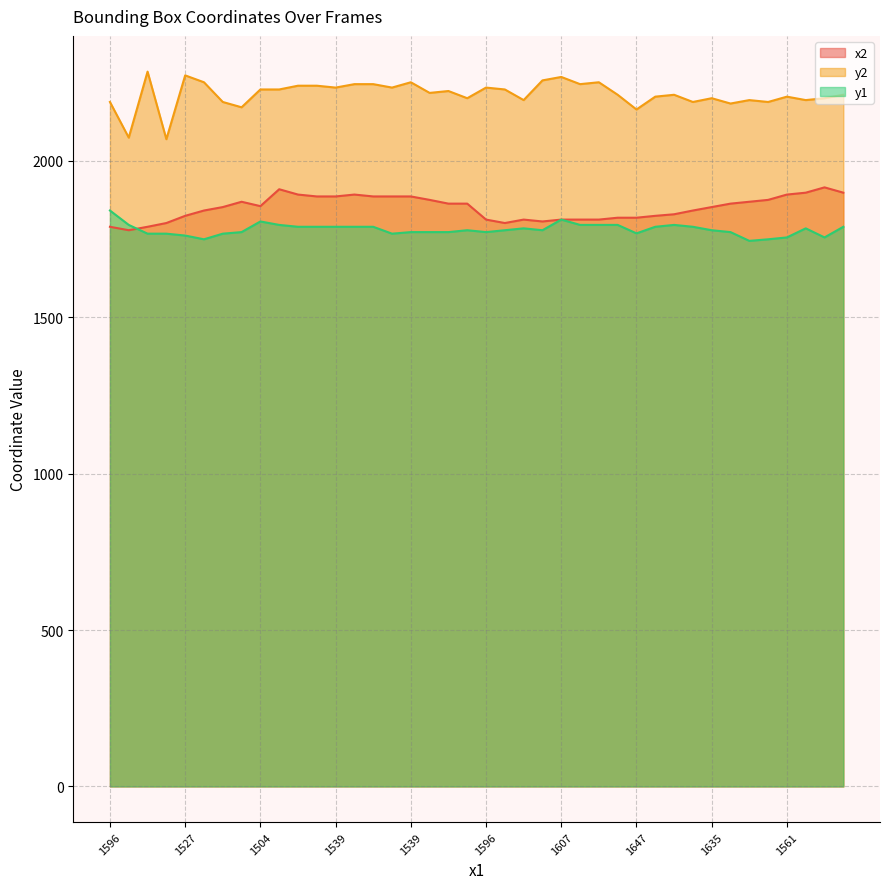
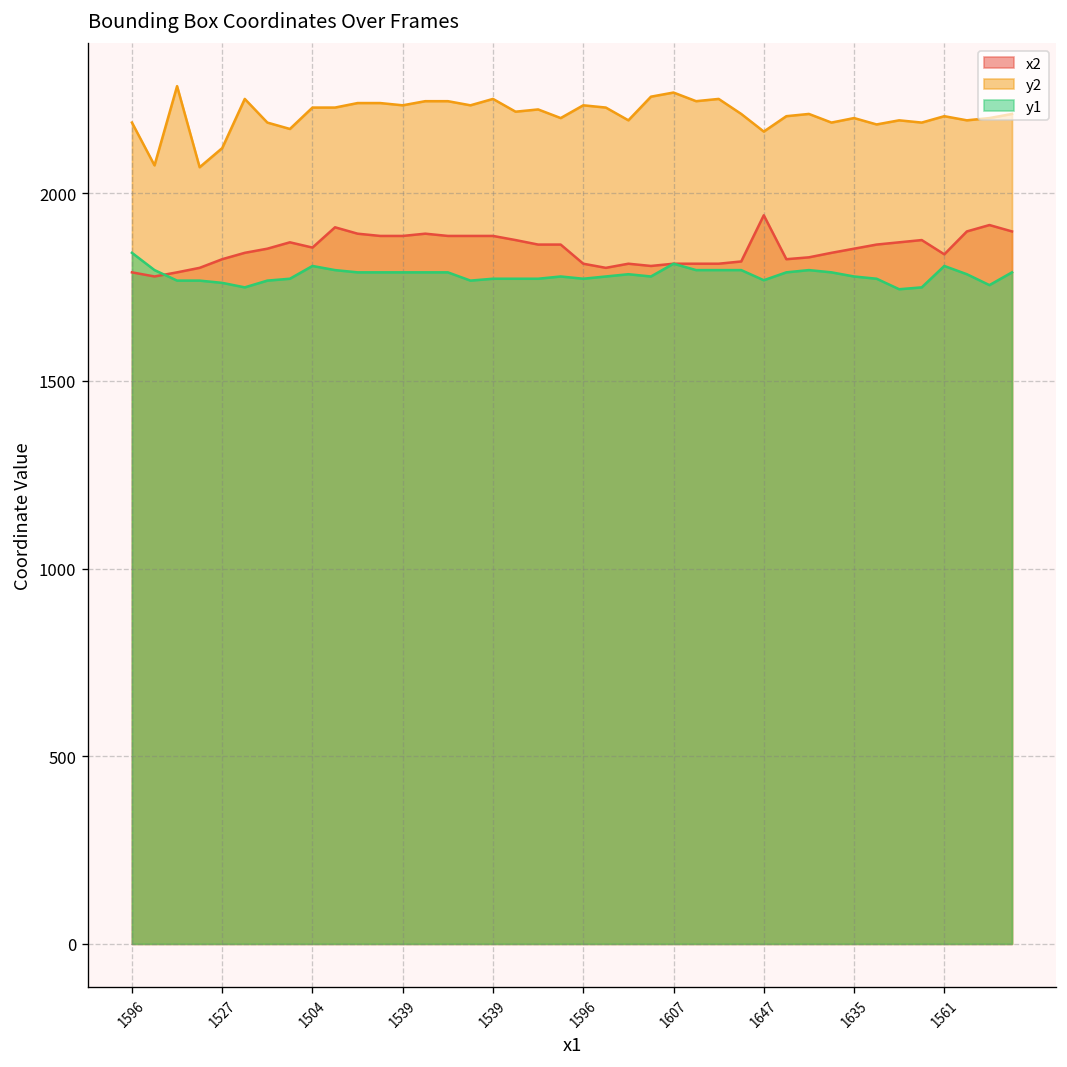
y2, 1527: 2270 -> 2120
x2, 1647: 1820 -> 1940
x2, 1561: 1890 -> 1840
y1, 1561: 1760 -> 1810
